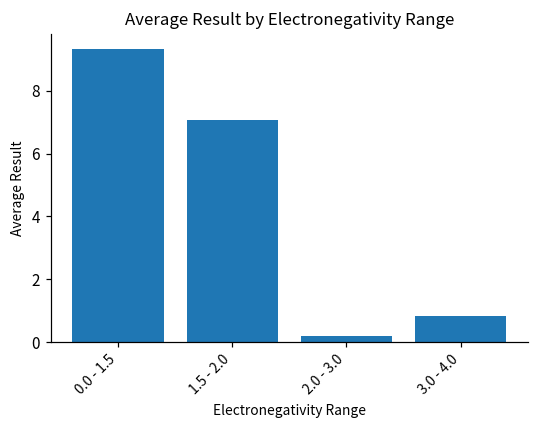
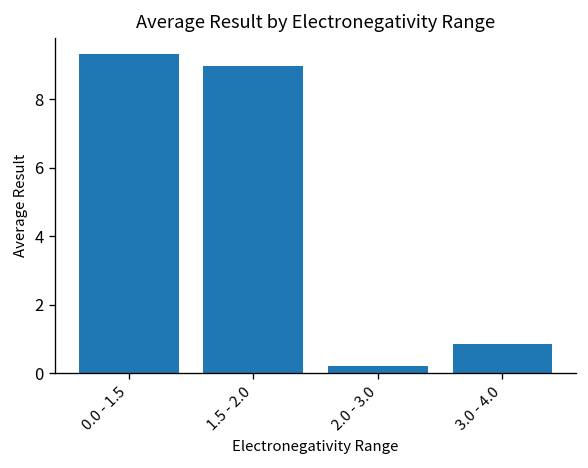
1.5 - 2.0: 7.1 -> 9.0
